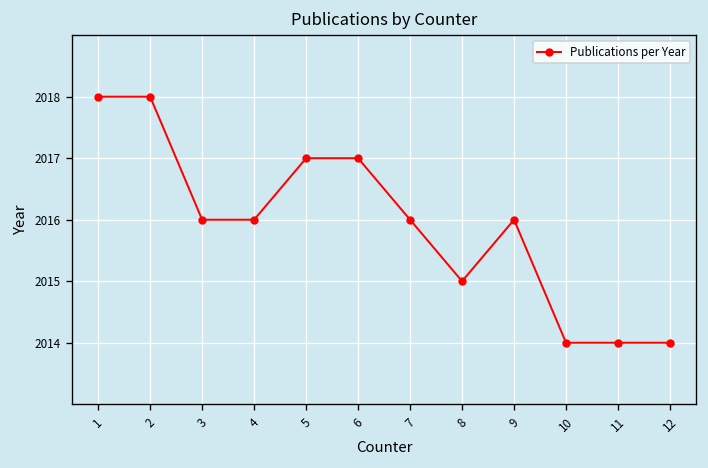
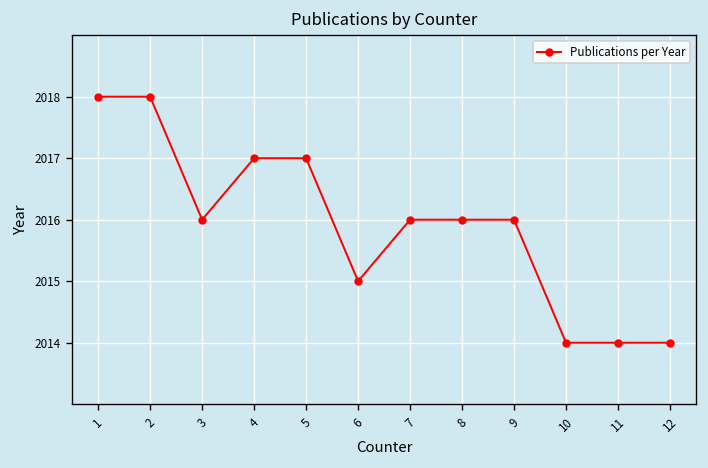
4: 2016 -> 2017
6: 2017 -> 2015
8: 2015 -> 2016
